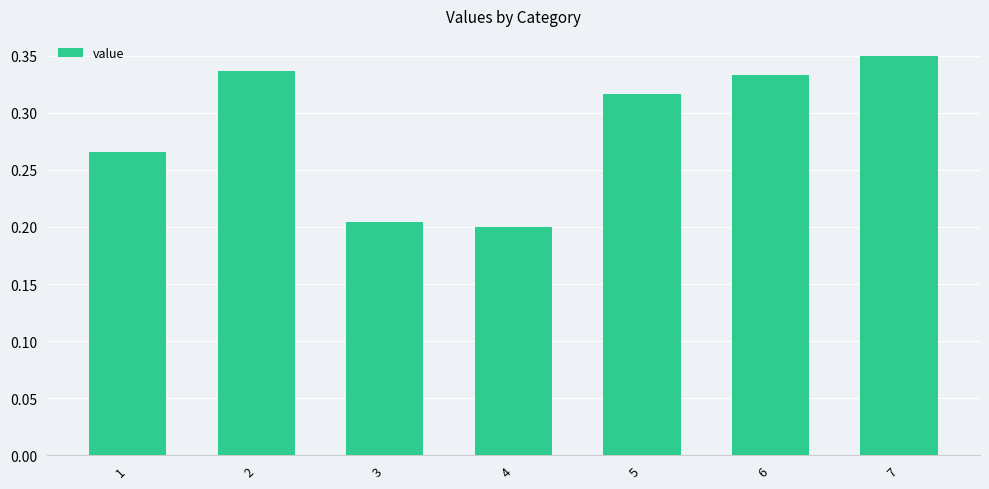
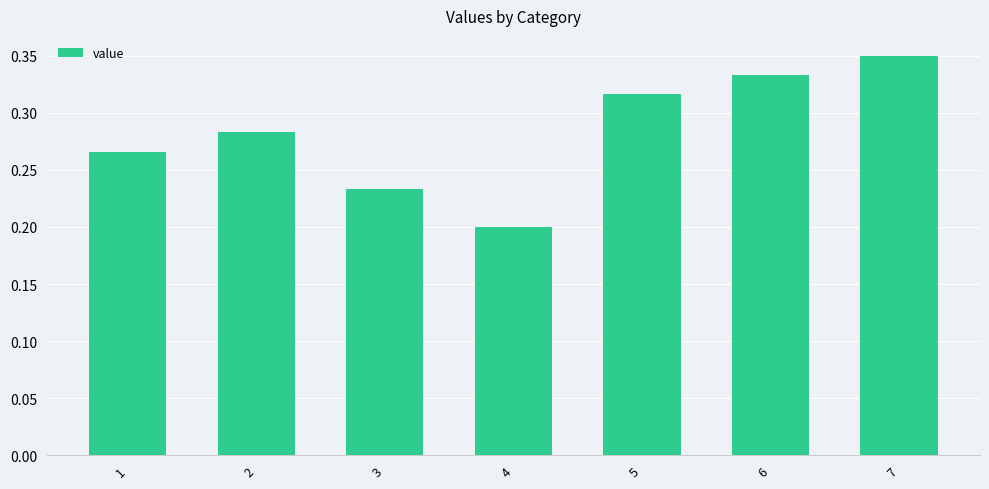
2: 0.336 -> 0.283
3: 0.204 -> 0.233
